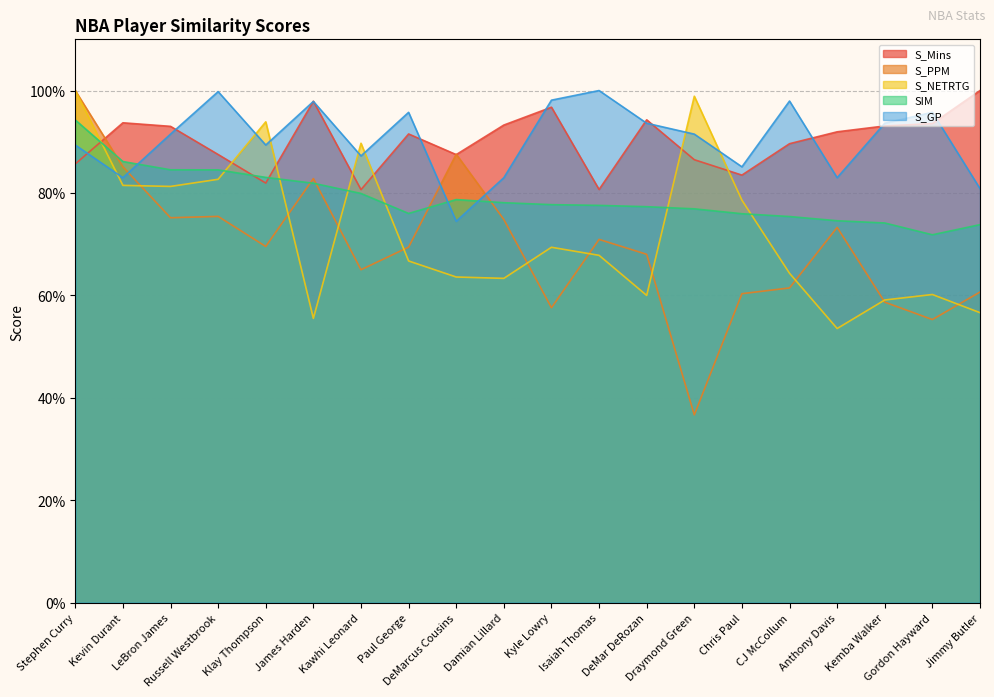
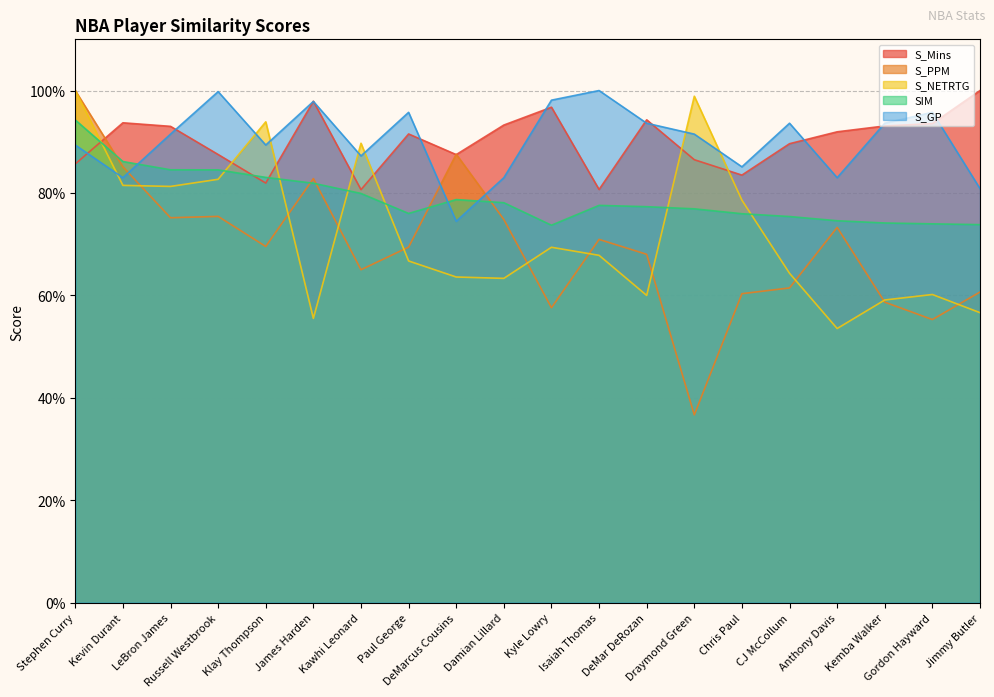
SIM, Kyle Lowry: 78% -> 74%
S_GP, CJ McCollum: 98% -> 94%
SIM, Gordon Hayward: 72% -> 74%
